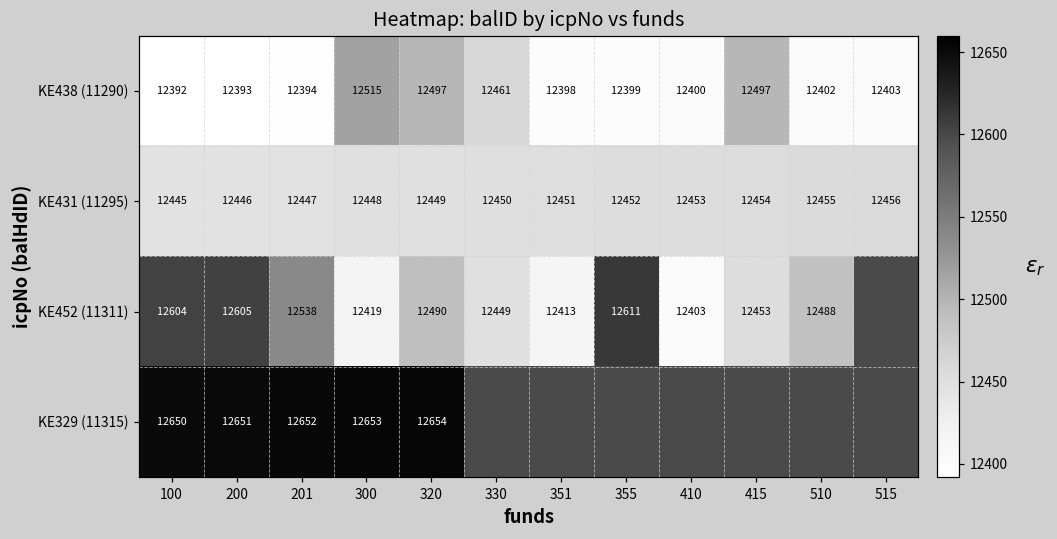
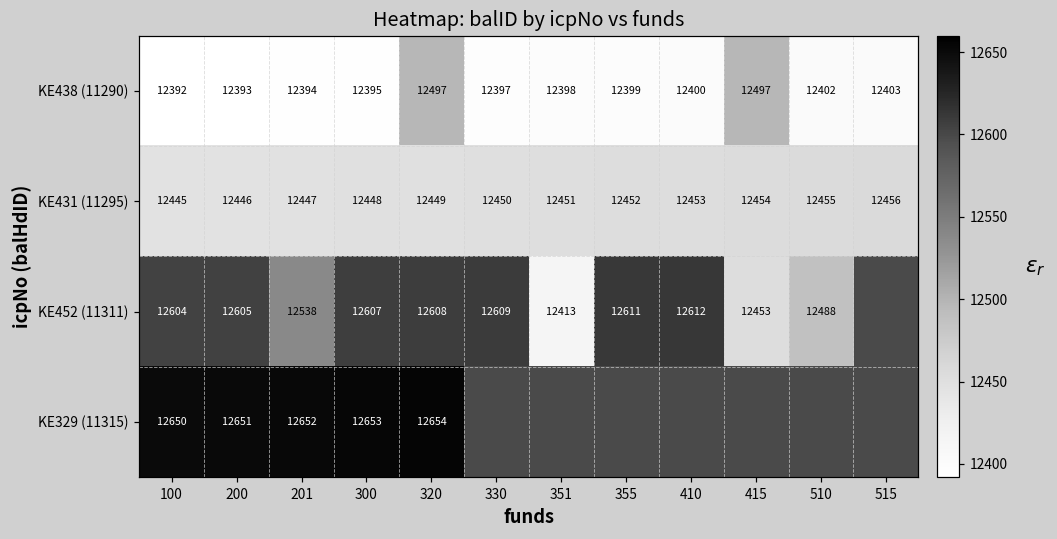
KE438 (11290), 300: 12515 -> 12395
KE438 (11290), 330: 12461 -> 12397
KE452 (11311), 300: 12419 -> 12607
KE452 (11311), 320: 12490 -> 12608
KE452 (11311), 330: 12449 -> 12609
KE452 (11311), 410: 12403 -> 12612
